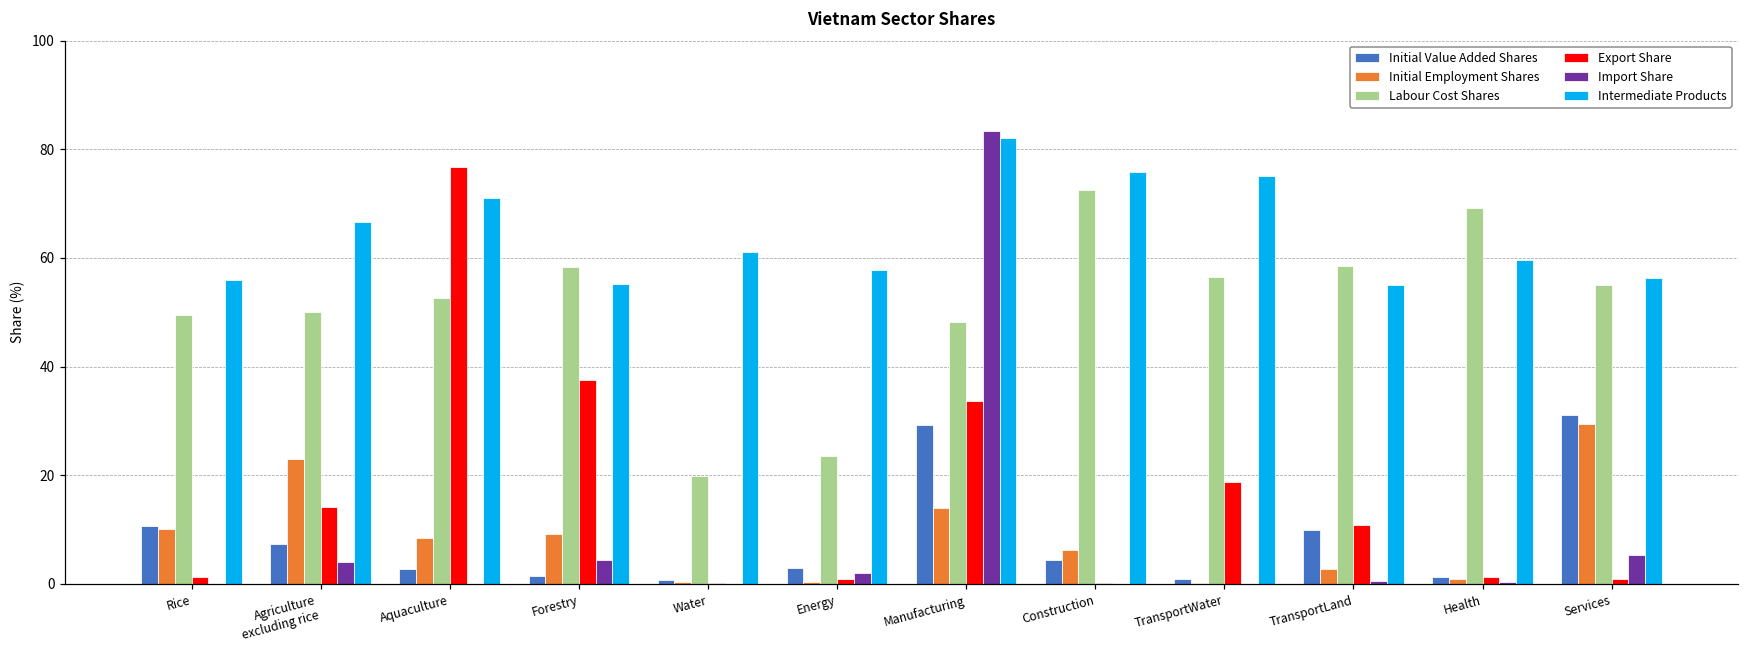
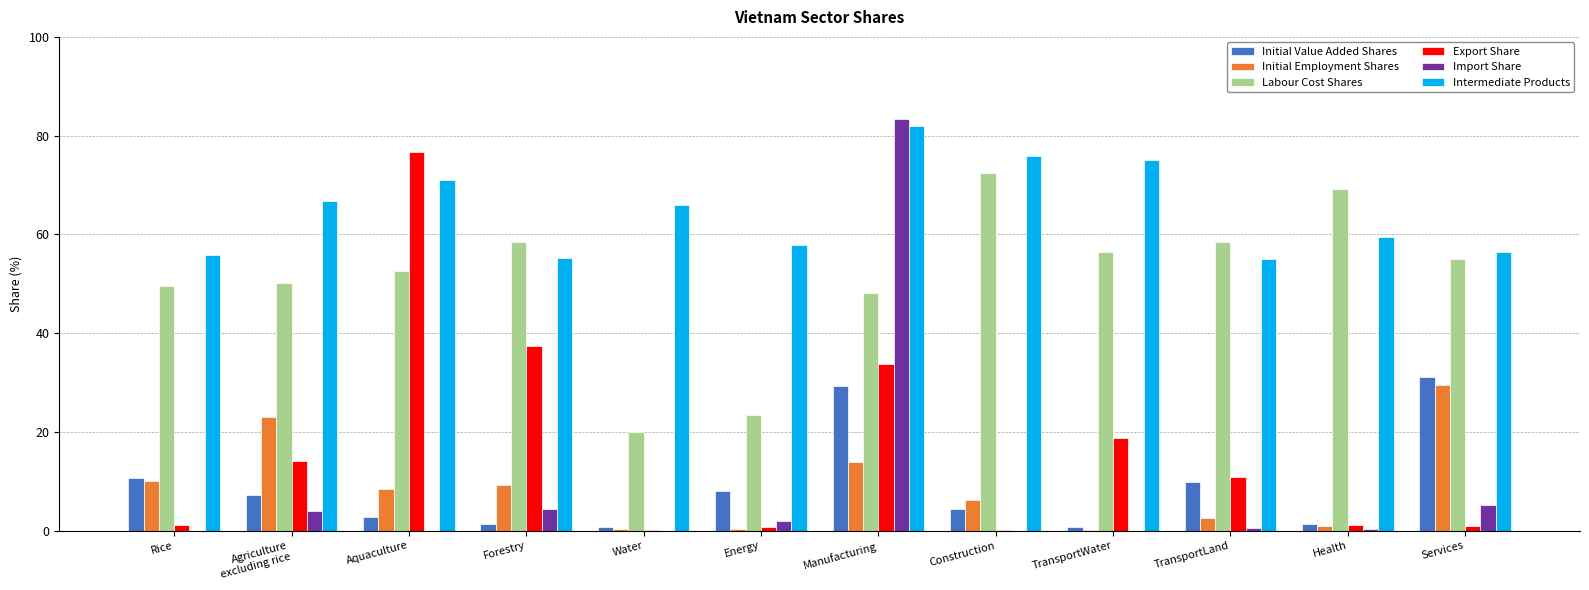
Intermediate Products, Water: 61 -> 66
Initial Value Added Shares, Energy: 3 -> 8
